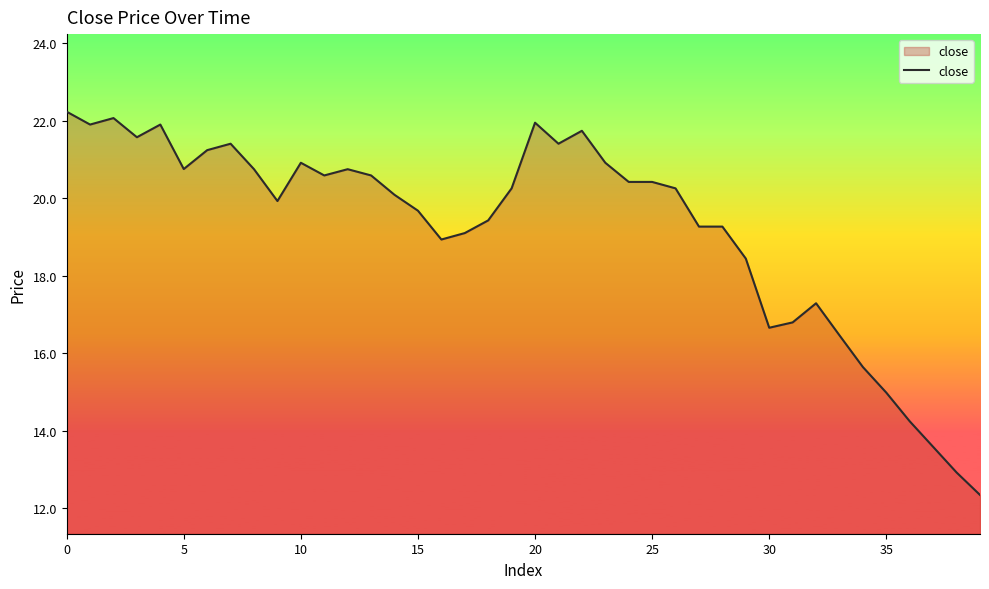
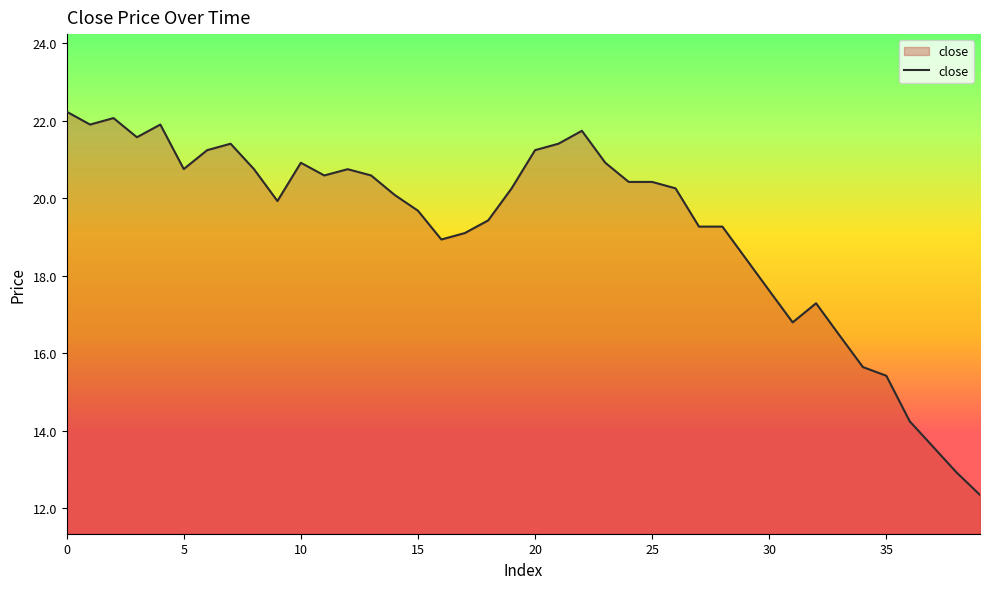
20: 21.9 -> 21.2
30: 16.7 -> 17.6
35: 15.0 -> 15.4
